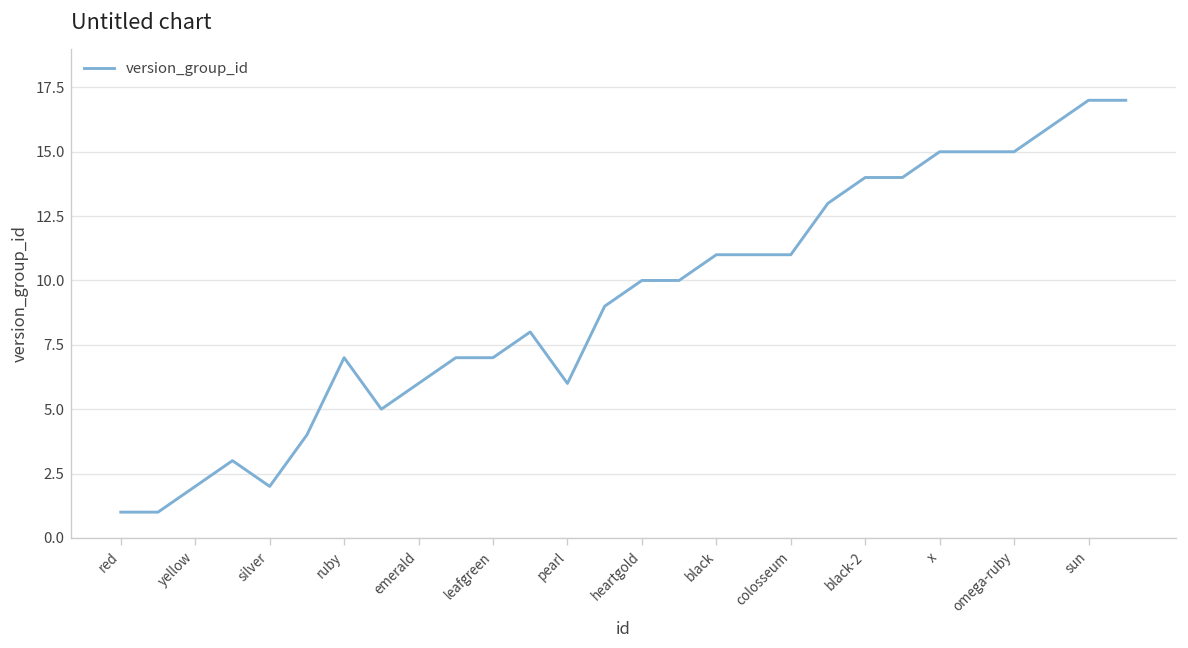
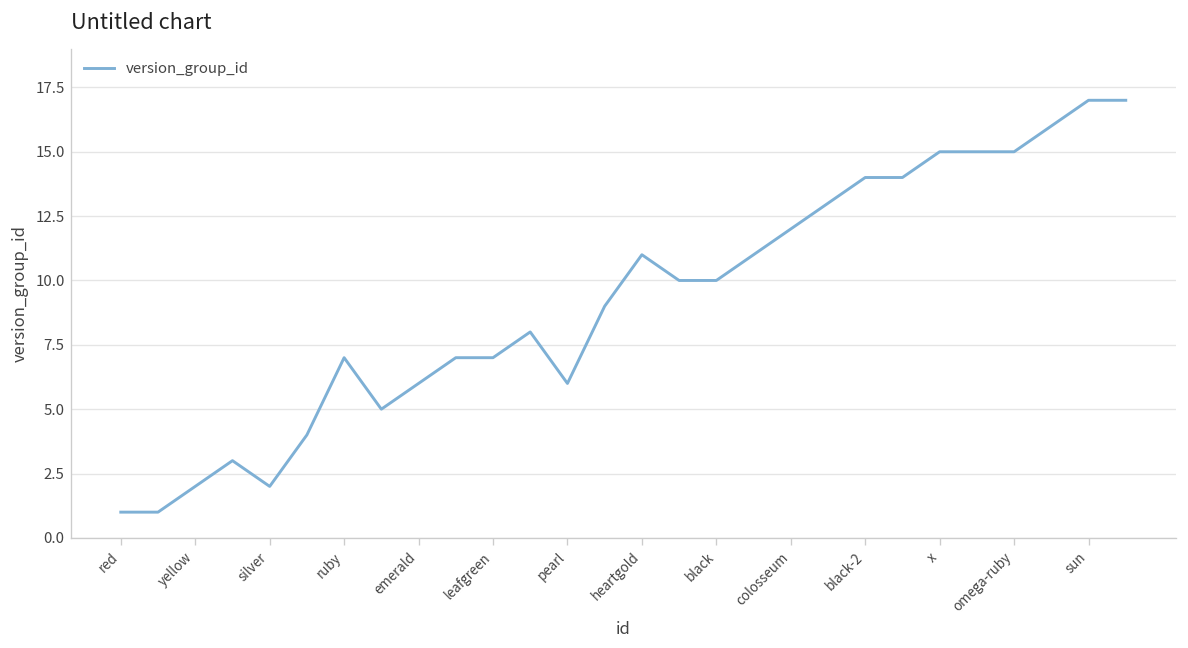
heartgold: 10 -> 11
black: 11 -> 10
colosseum: 11 -> 12
